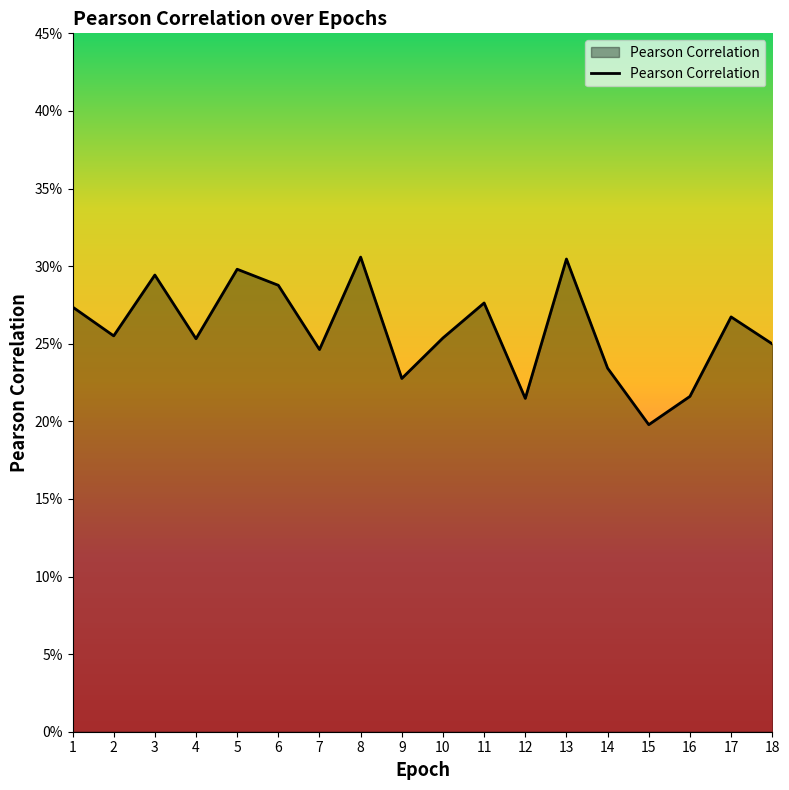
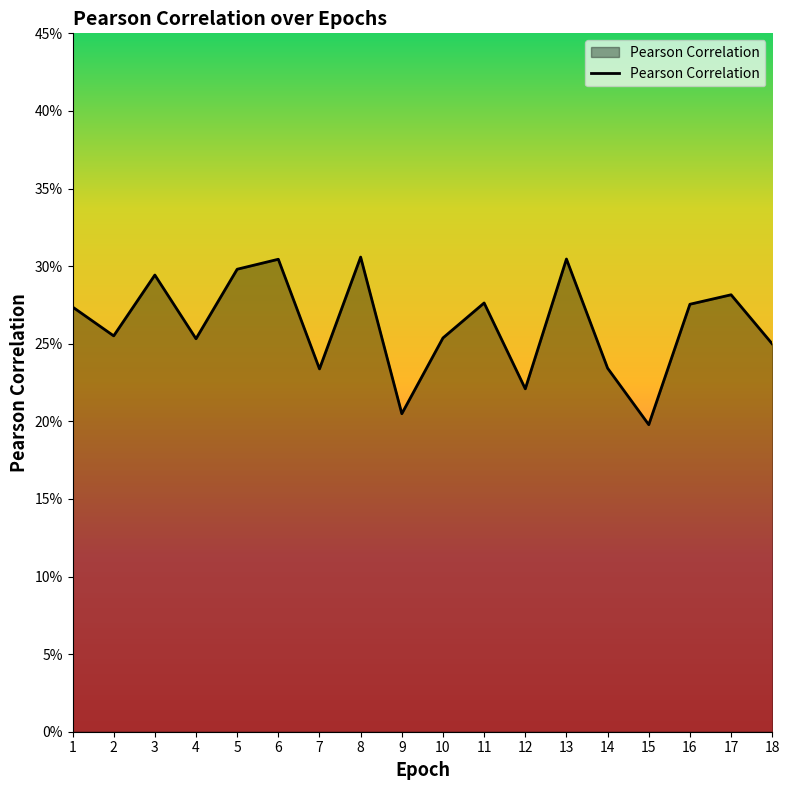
6: 28.8% -> 30.4%
7: 24.6% -> 23.4%
9: 22.8% -> 20.5%
12: 21.5% -> 22.1%
16: 21.6% -> 27.5%
17: 26.7% -> 28.2%
